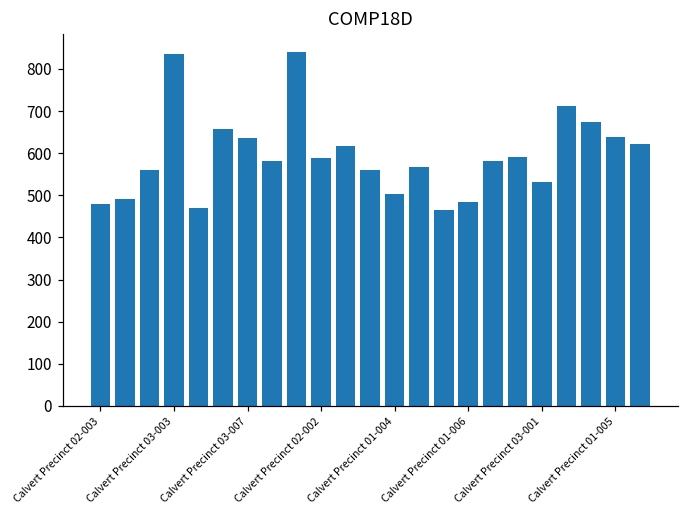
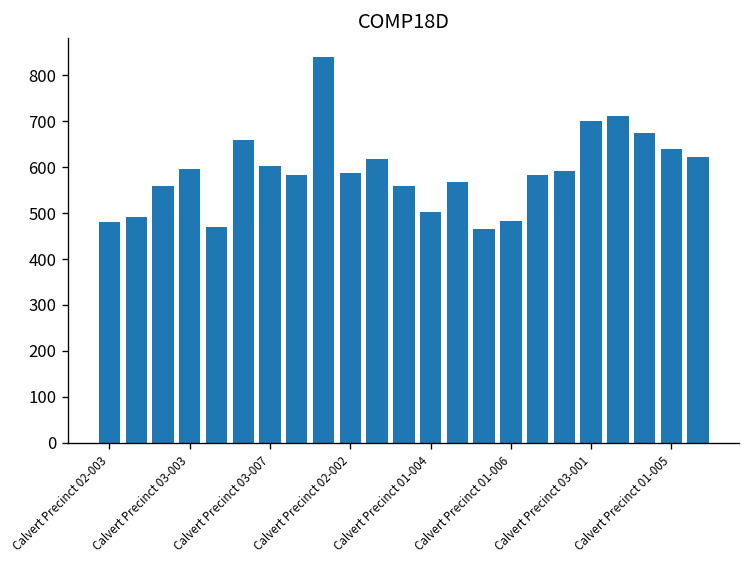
Calvert Precinct 03-003: 840 -> 600
Calvert Precinct 03-007: 640 -> 600
Calvert Precinct 03-001: 530 -> 700
